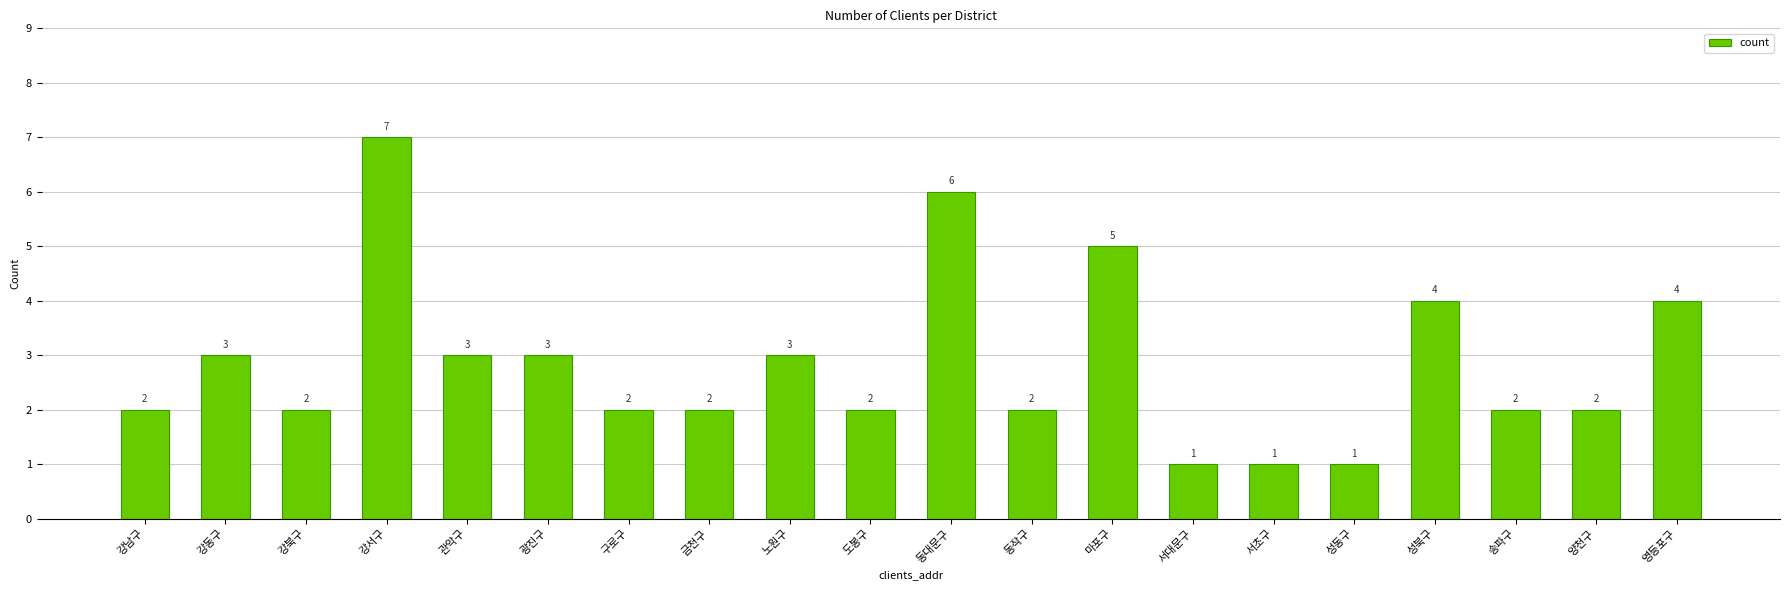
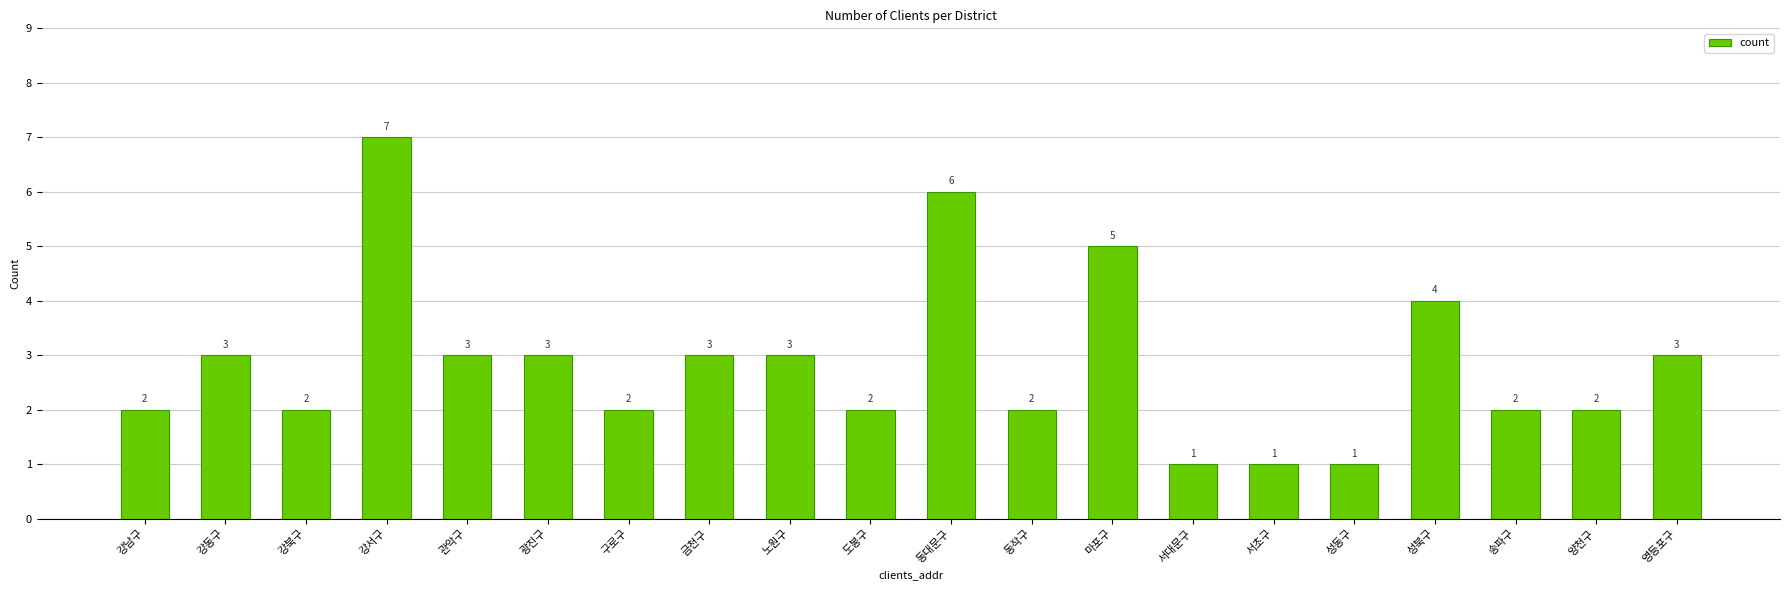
금천구: 2 -> 3
영등포구: 4 -> 3
